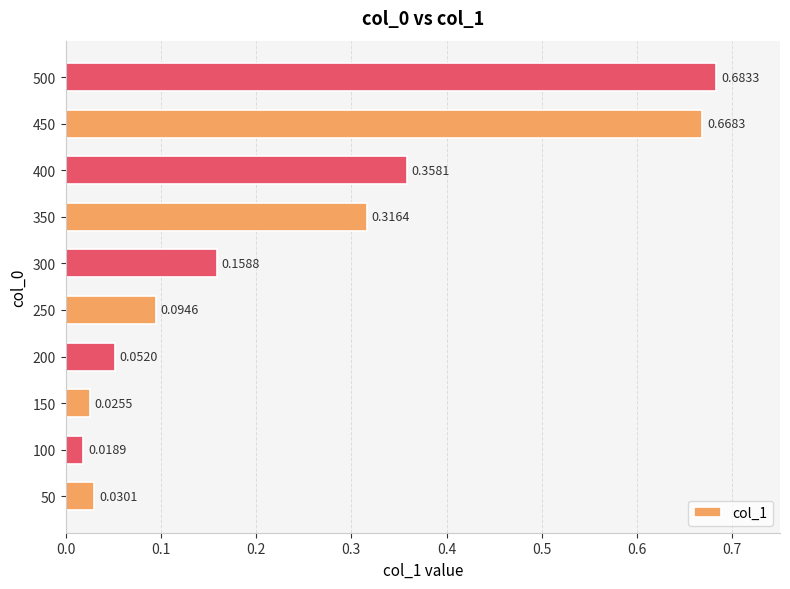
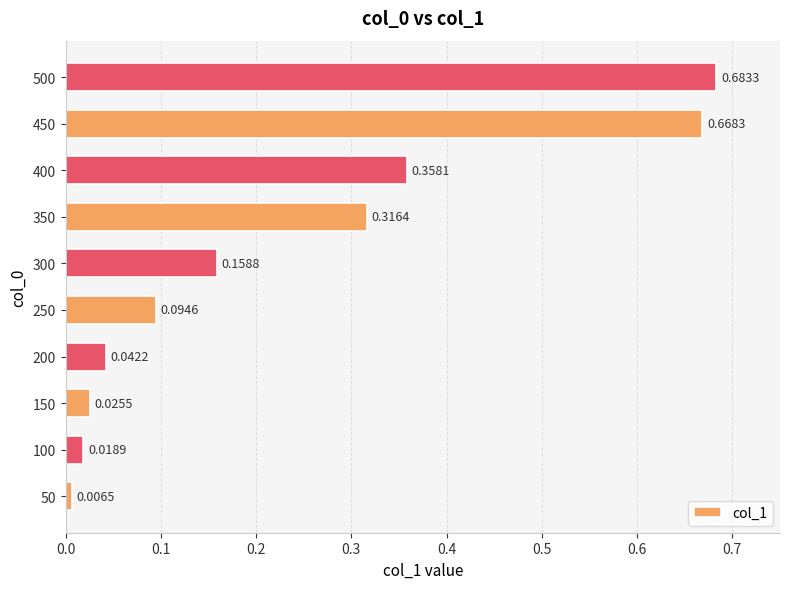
200: 0.0520 -> 0.0422
50: 0.0301 -> 0.0065
